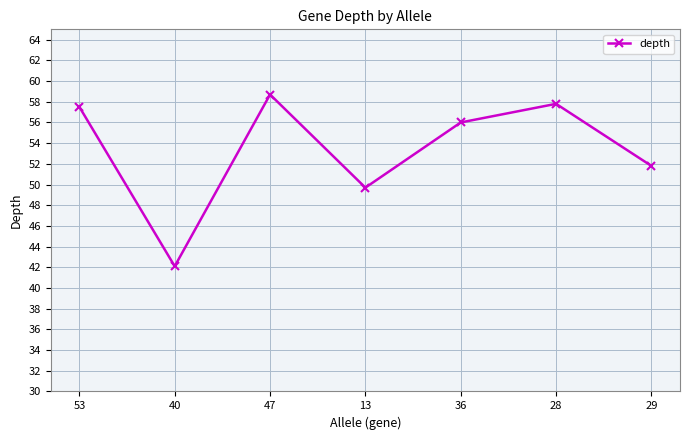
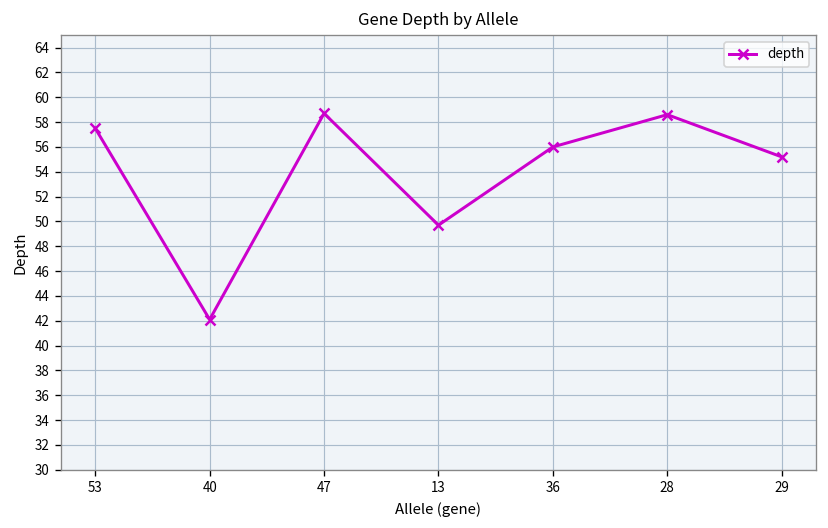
28: 57.8 -> 58.6
29: 51.8 -> 55.2
